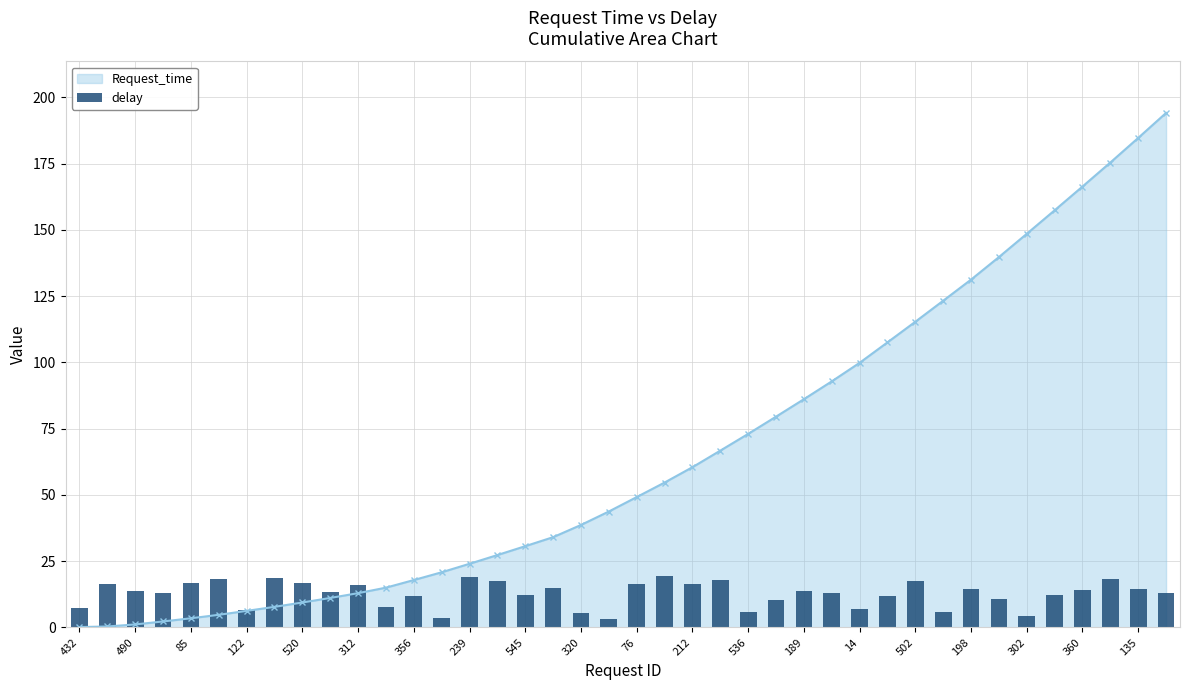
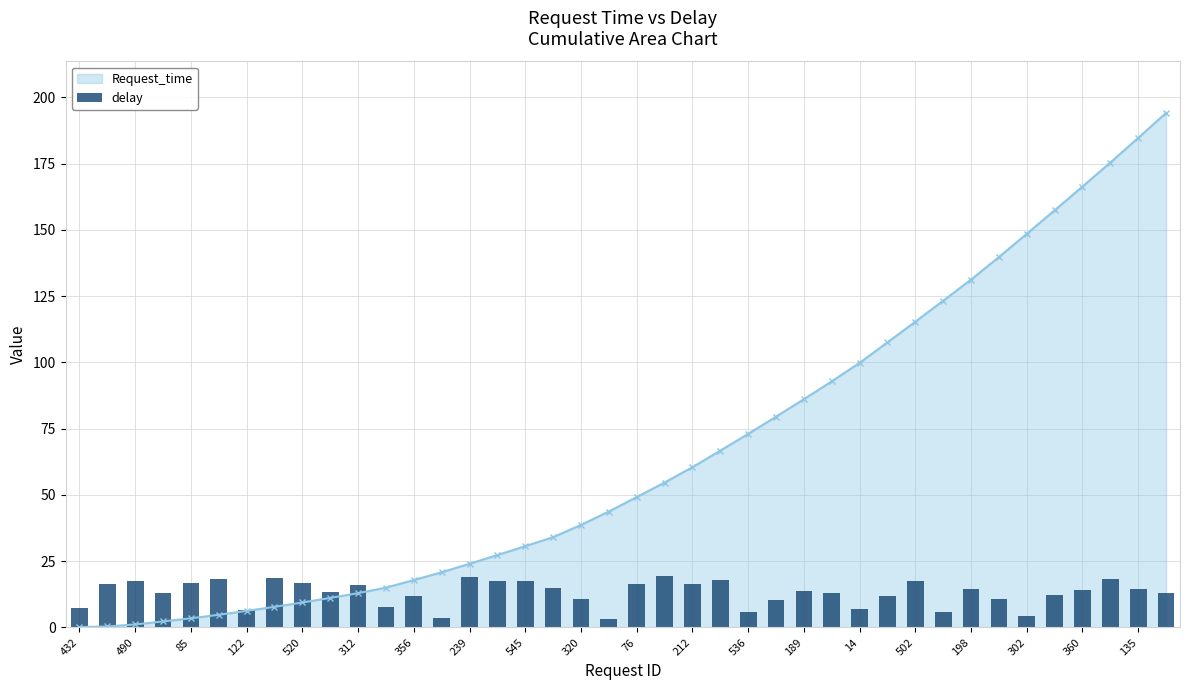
delay, 490: 14 -> 17
delay, 545: 12 -> 17
delay, 320: 5 -> 11
